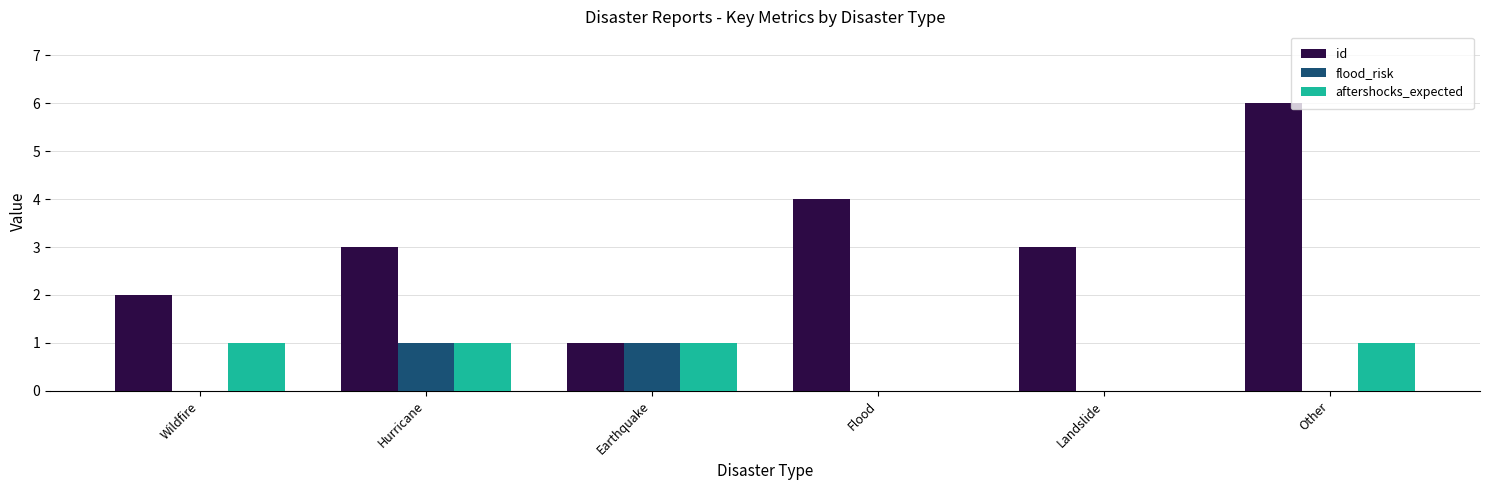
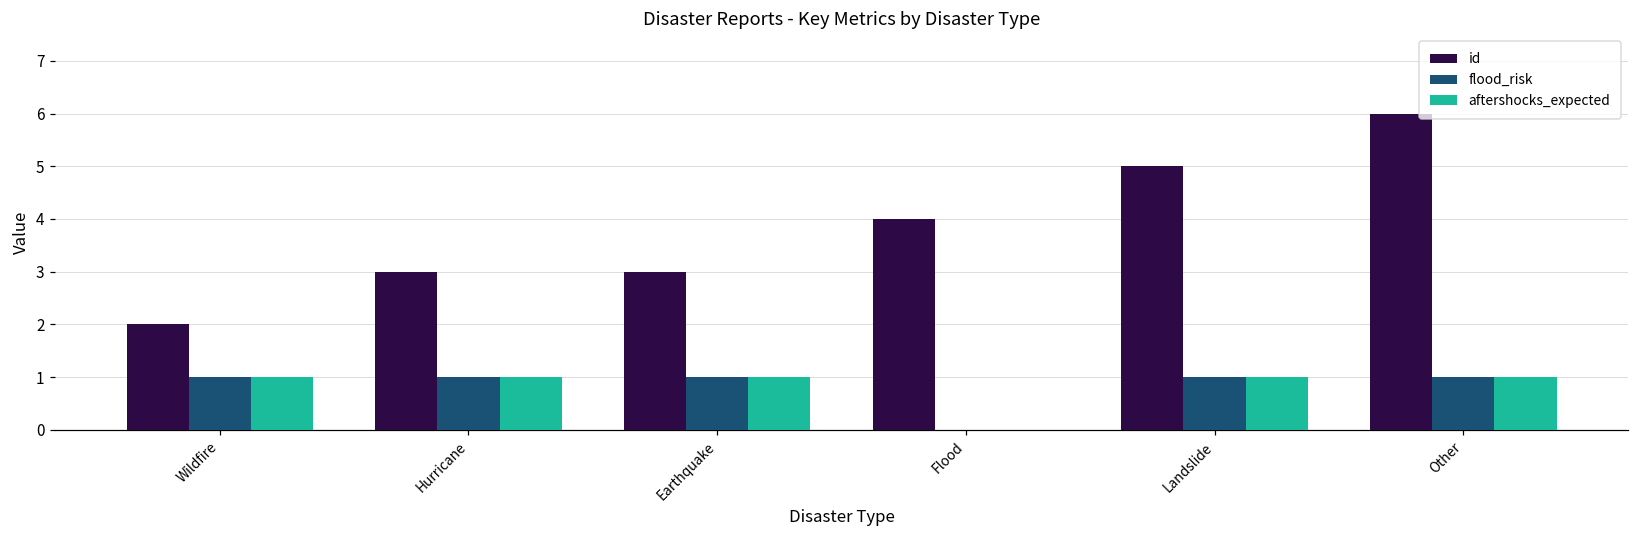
flood_risk, Wildfire: 0 -> 1
id, Earthquake: 1 -> 3
id, Landslide: 3 -> 5
flood_risk, Landslide: 0 -> 1
aftershocks_expected, Landslide: 0 -> 1
flood_risk, Other: 0 -> 1
